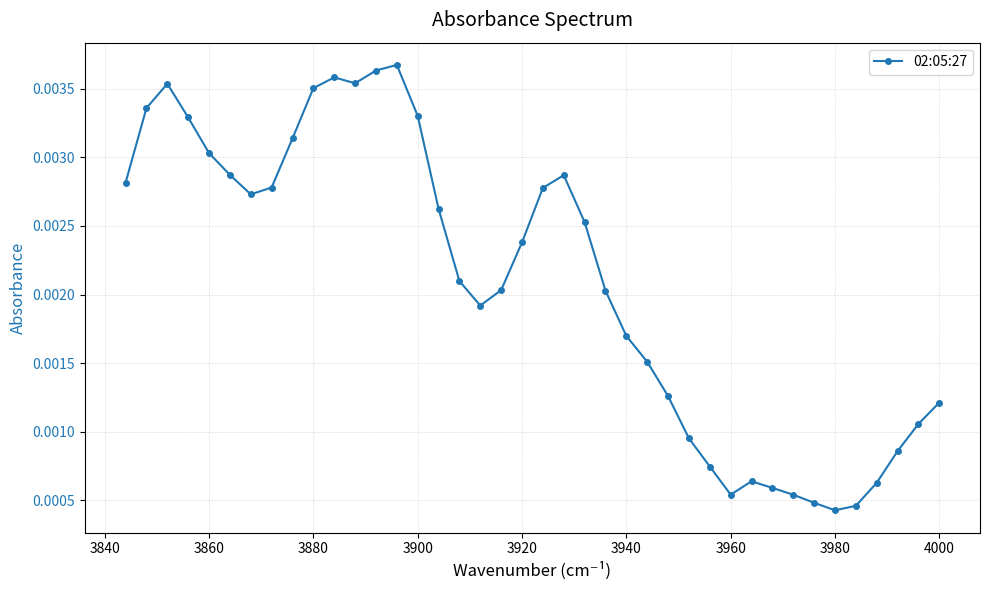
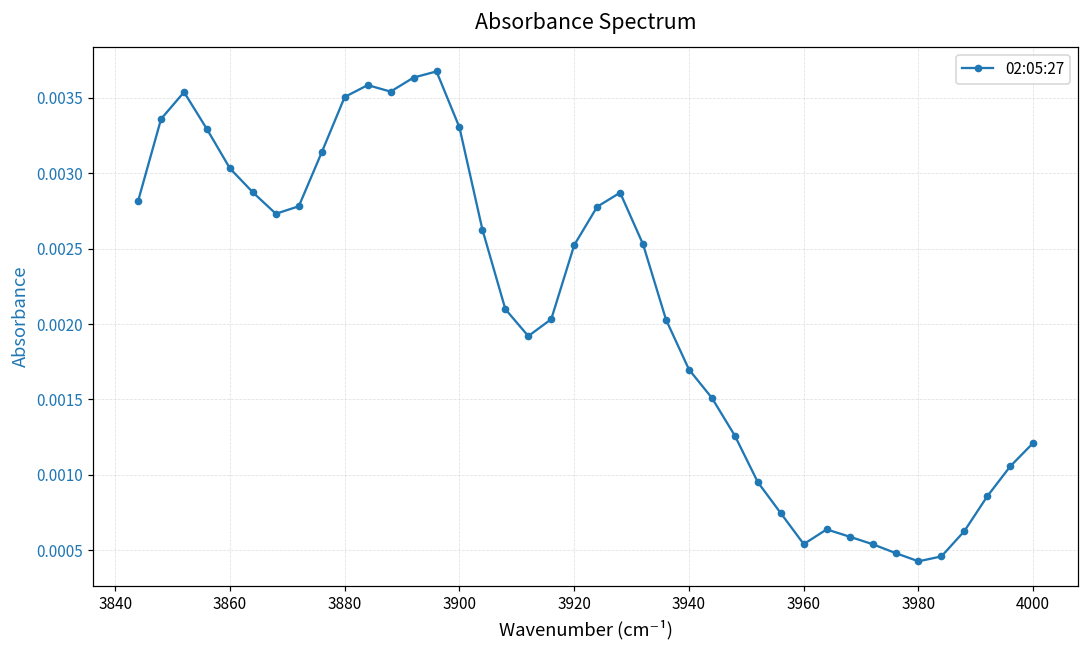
3920: 0.00238 -> 0.00252
